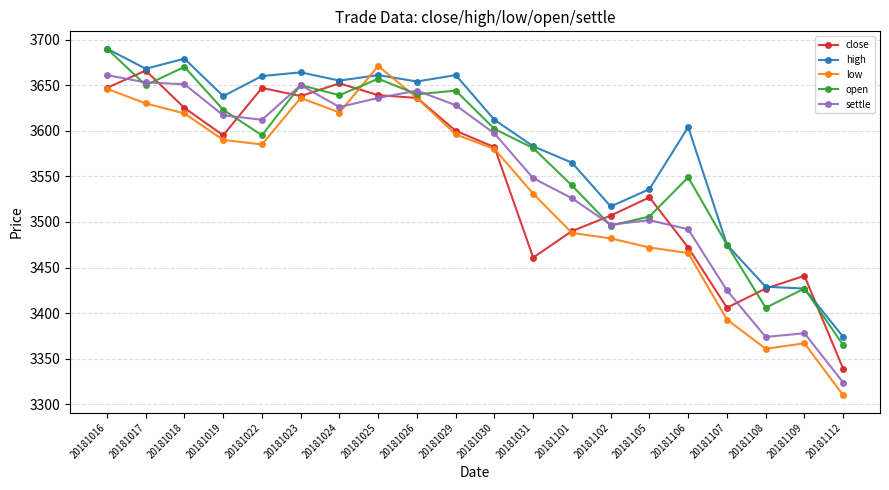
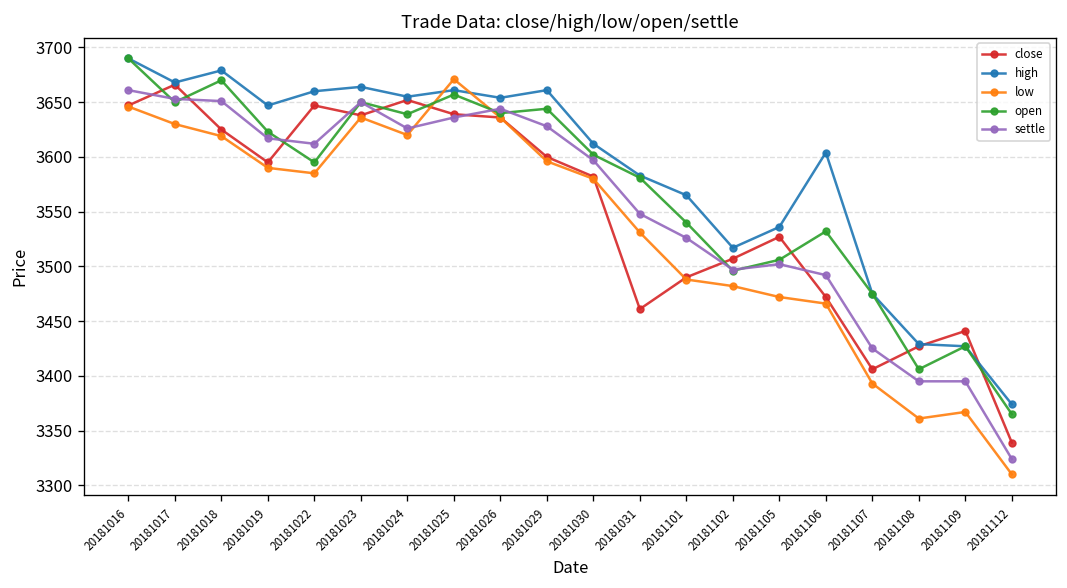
high, 20181019: 3640 -> 3650
open, 20181106: 3550 -> 3530
settle, 20181108: 3370 -> 3400
settle, 20181109: 3380 -> 3400
